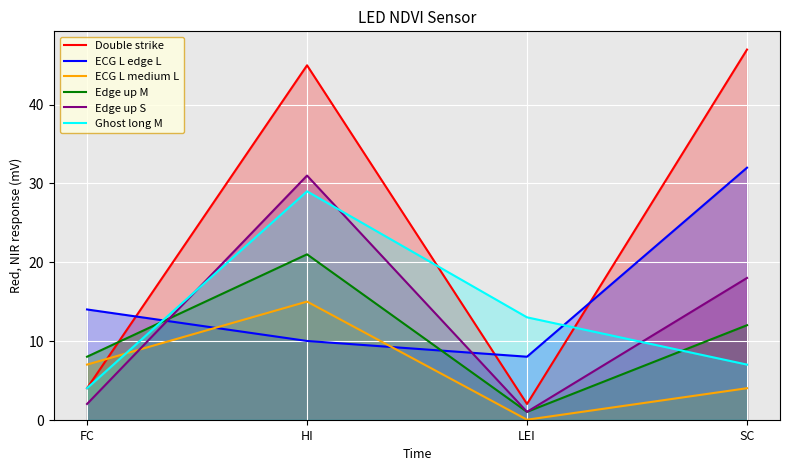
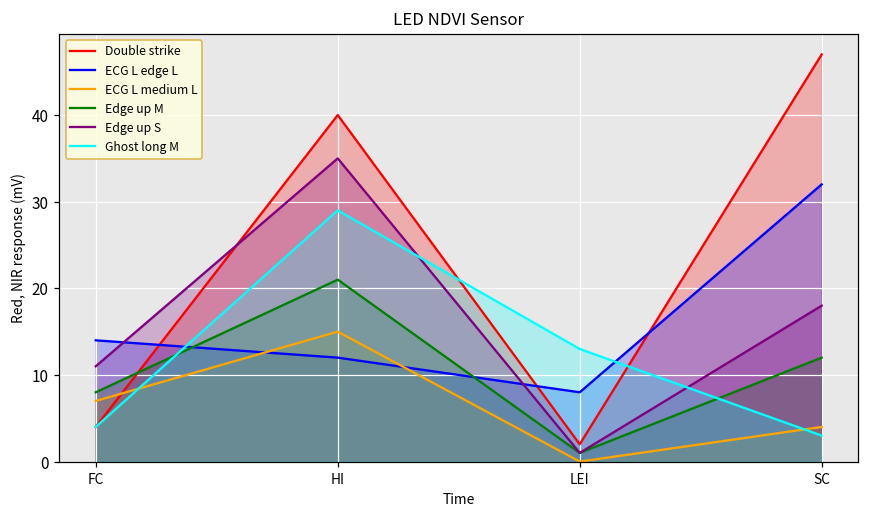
Edge up S, FC: 2 -> 11
Double strike, HI: 45 -> 40
ECG L edge L, HI: 10 -> 12
Edge up S, HI: 31 -> 35
Ghost long M, SC: 7 -> 3
